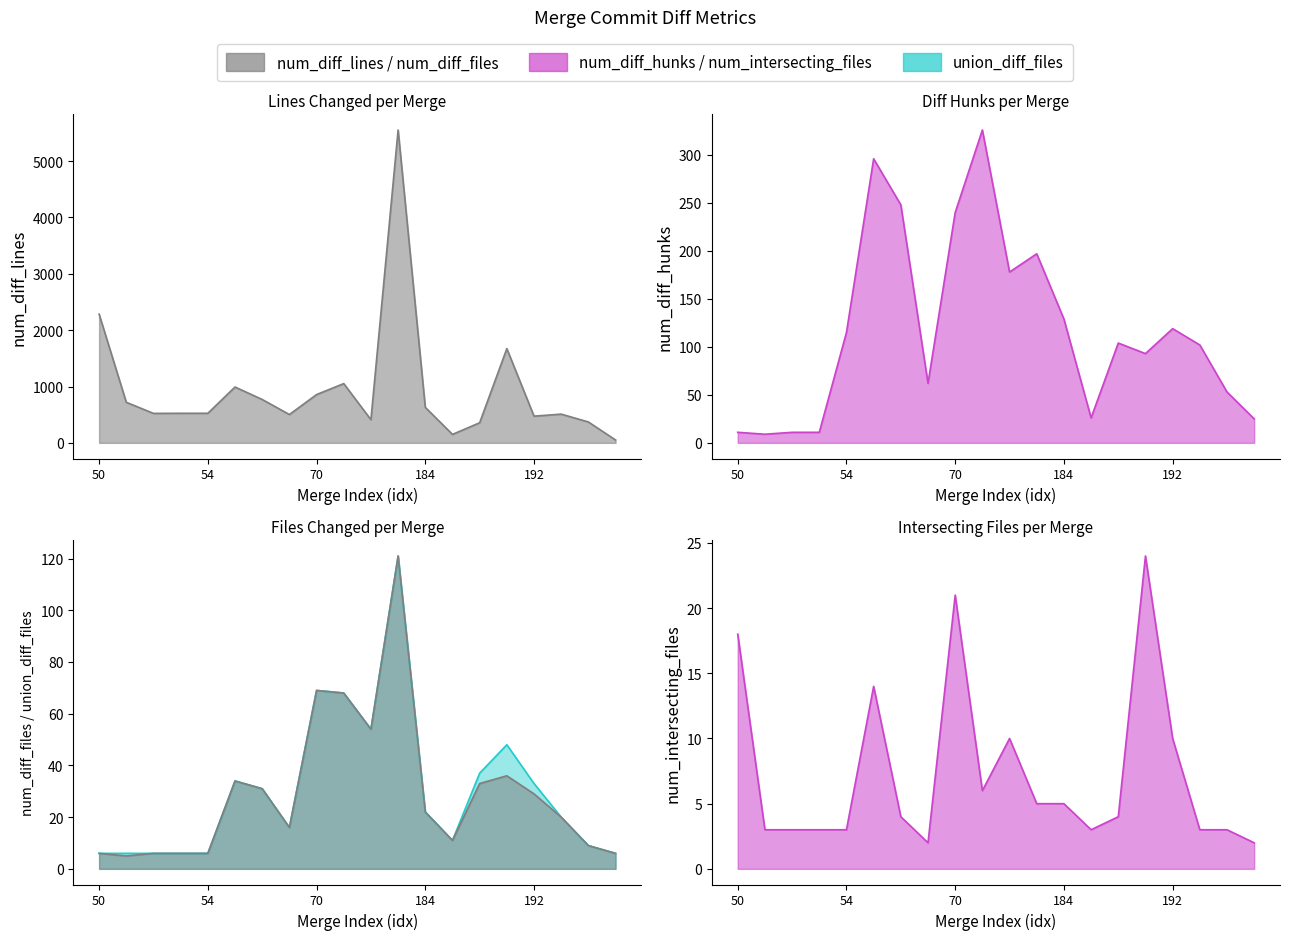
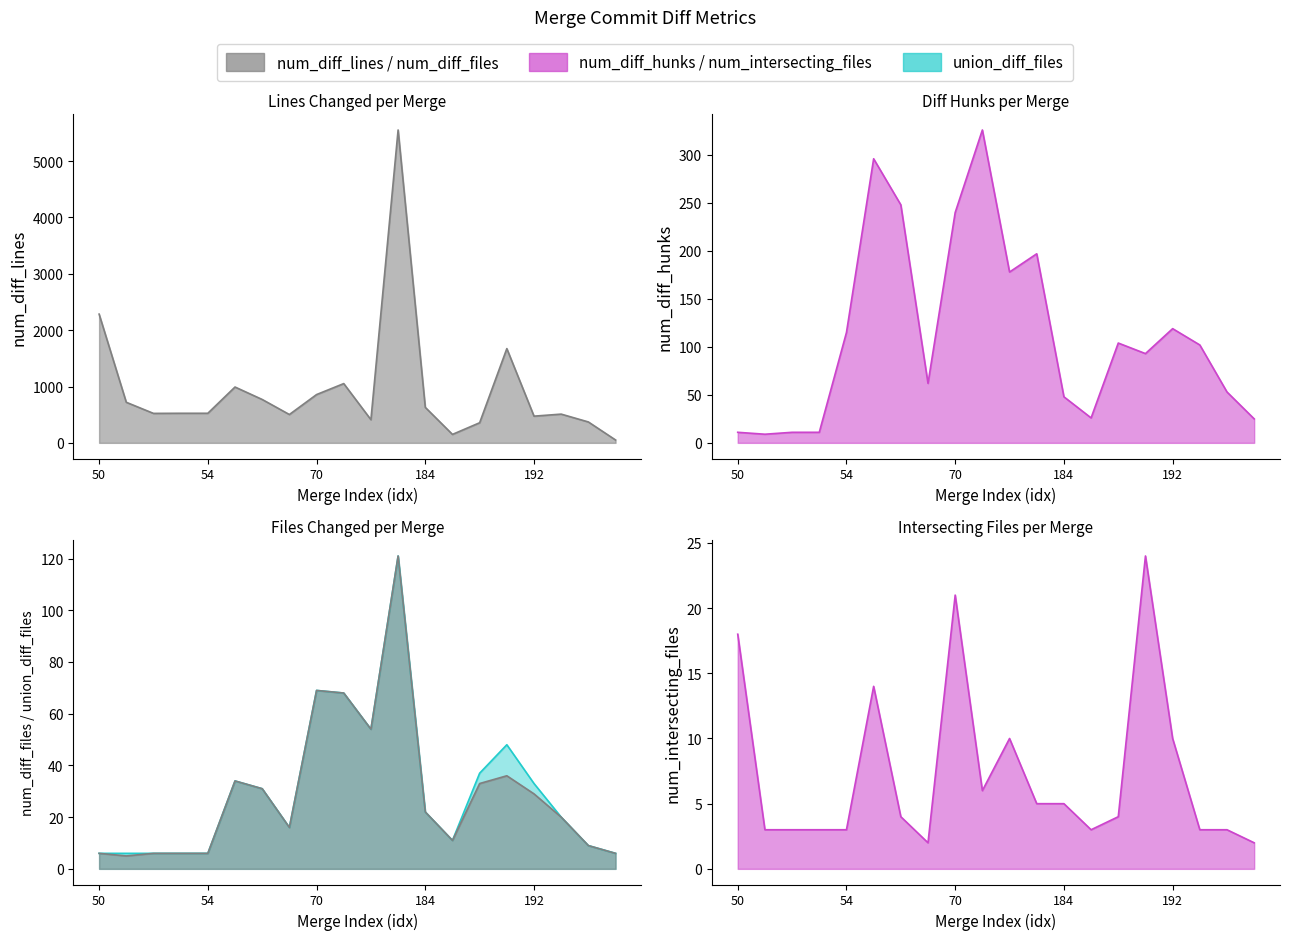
Diff Hunks per Merge, 184: 130 -> 50
